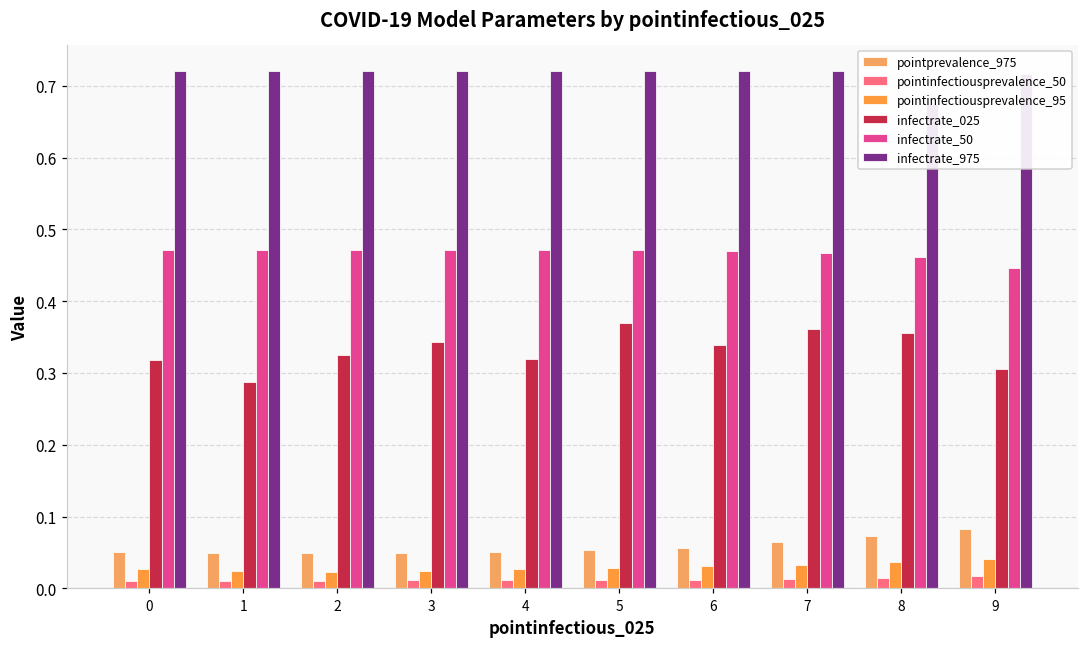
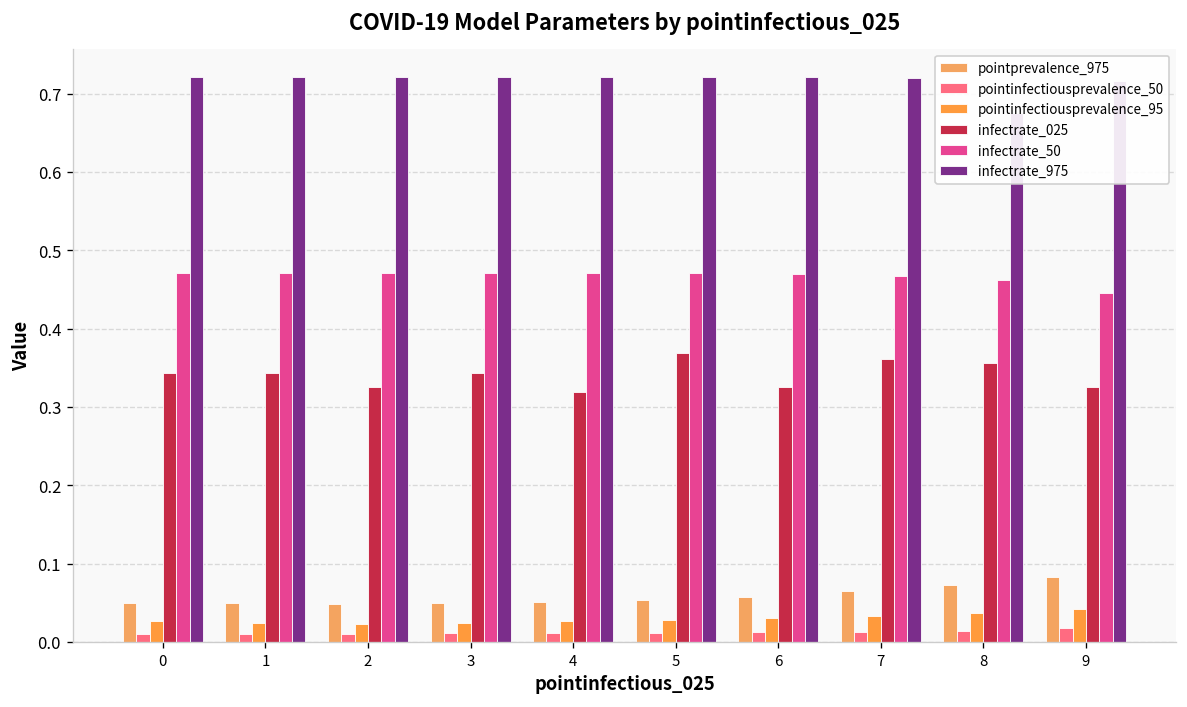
infectrate_025, 0: 0.32 -> 0.34
infectrate_025, 1: 0.29 -> 0.34
infectrate_025, 6: 0.34 -> 0.33
infectrate_025, 9: 0.31 -> 0.33
